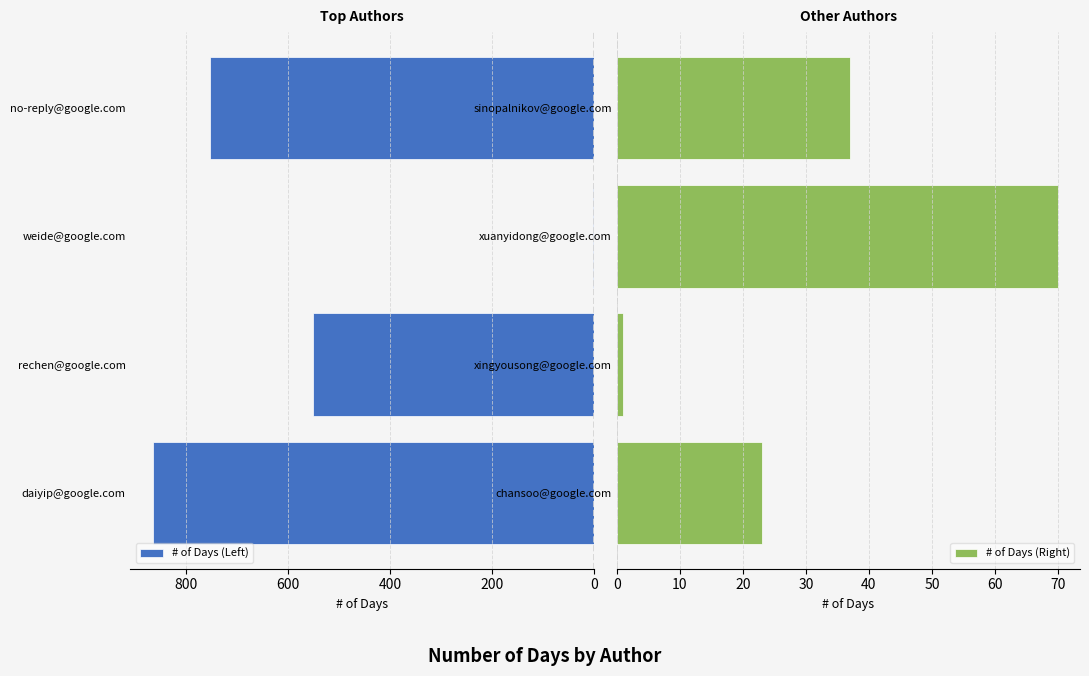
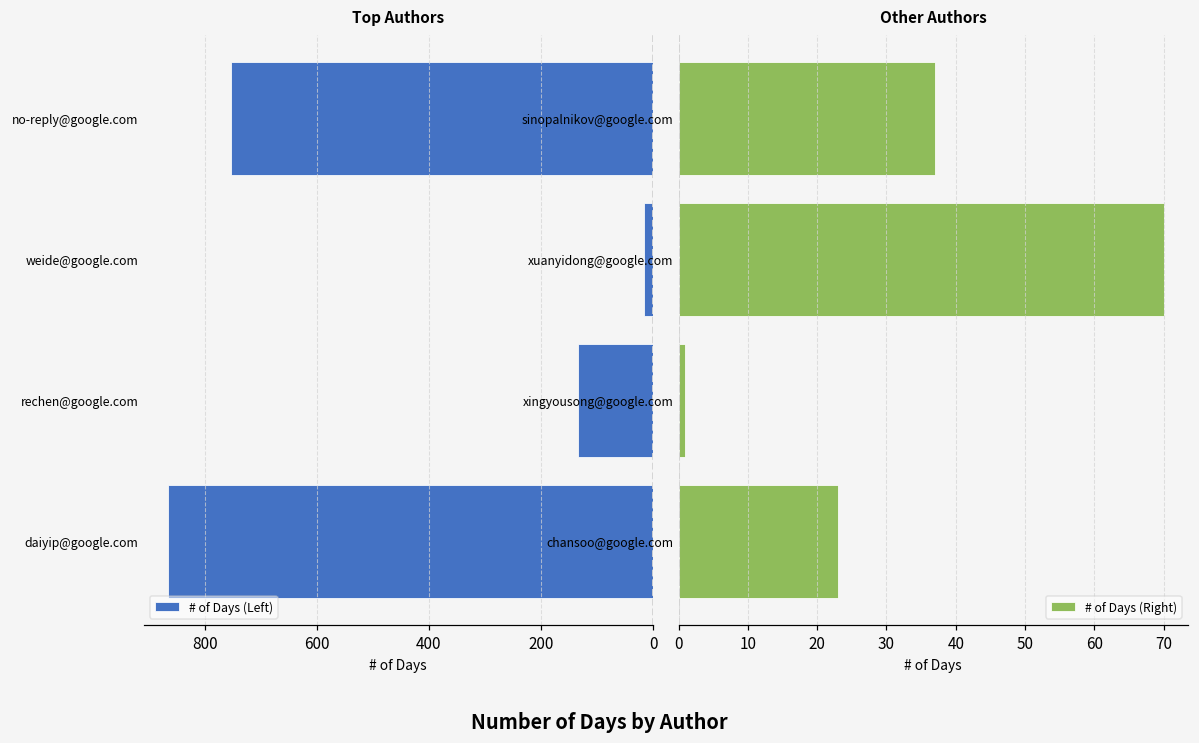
Top Authors, weide@google.com: 0 -> 20
Top Authors, rechen@google.com: 550 -> 130
